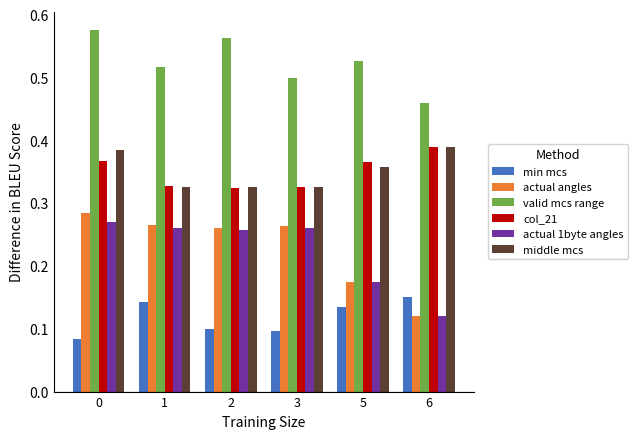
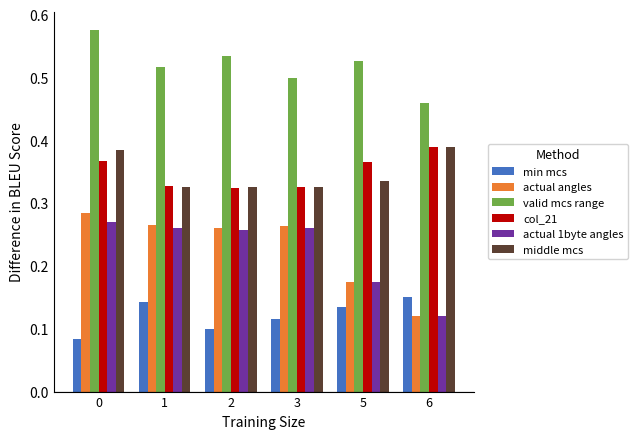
valid mcs range, 2: 0.56 -> 0.53
min mcs, 3: 0.10 -> 0.12
middle mcs, 5: 0.36 -> 0.34
